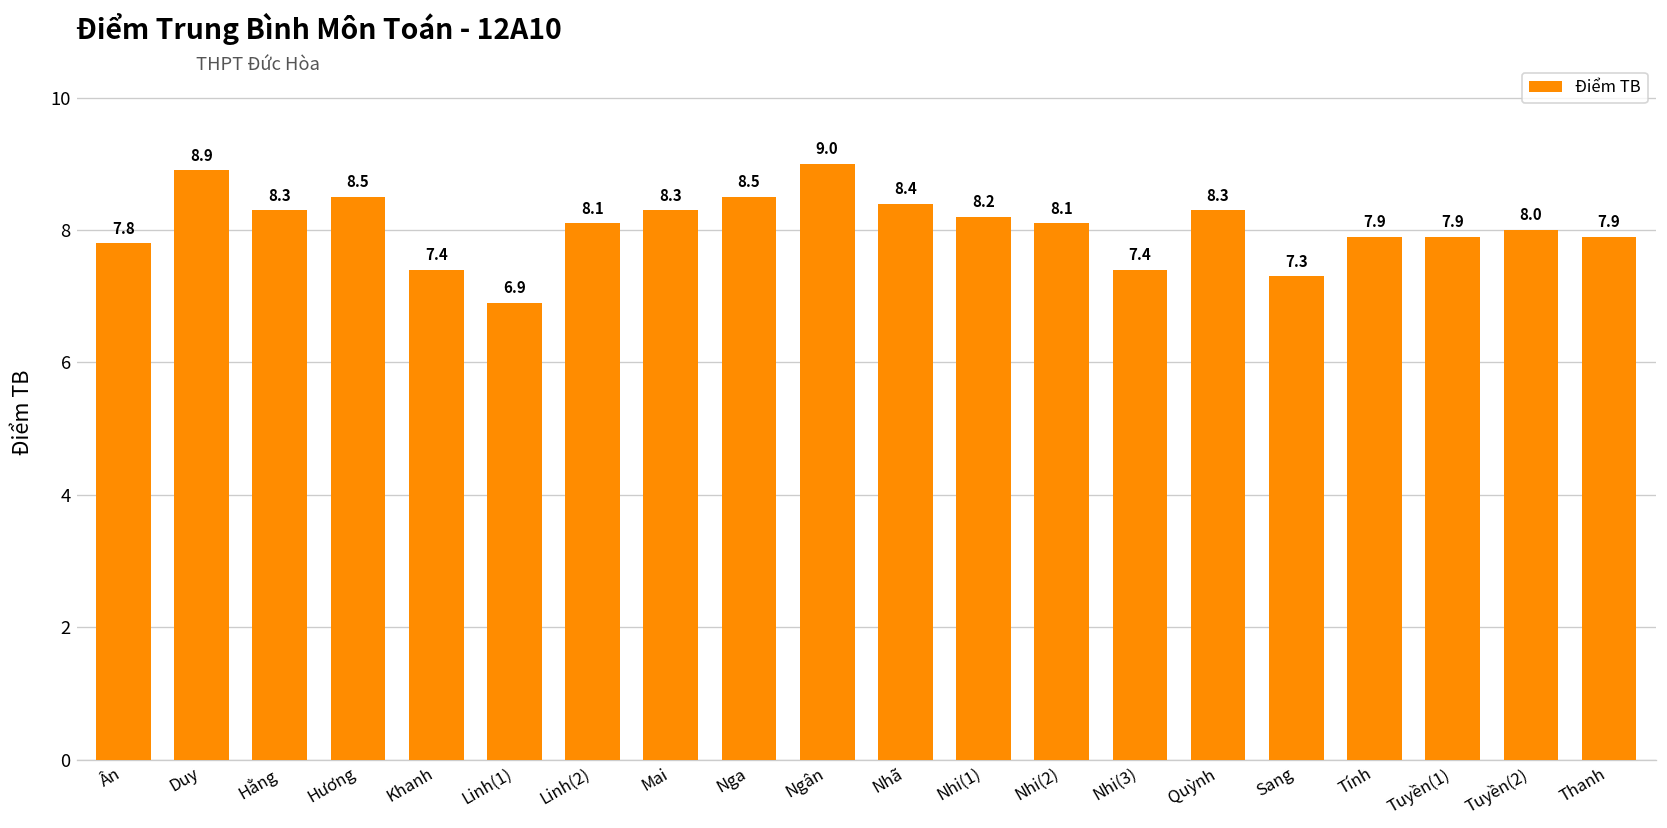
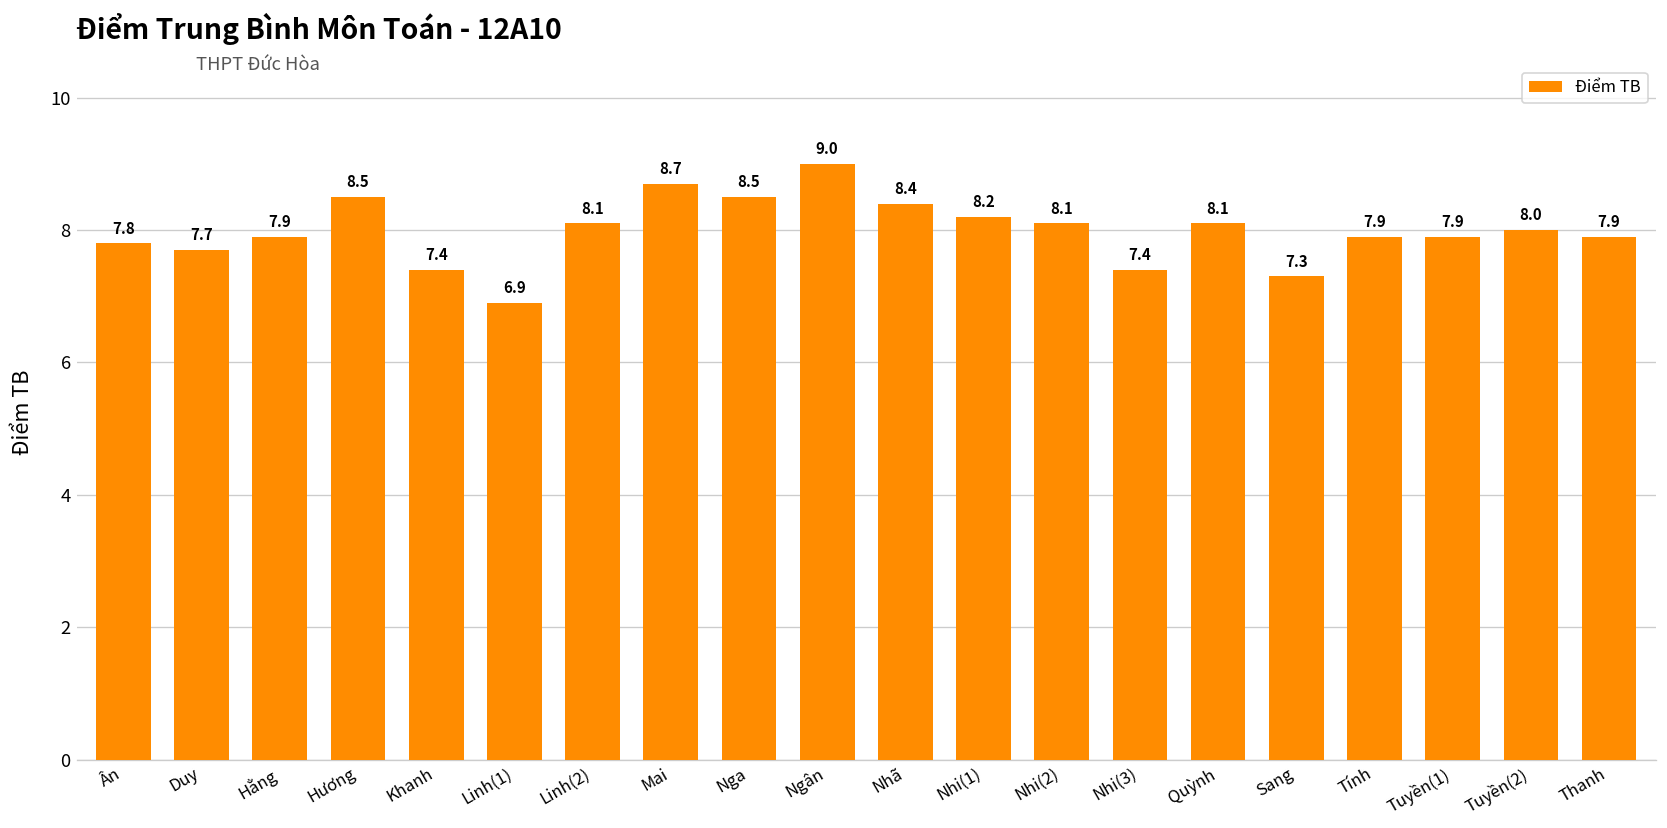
Duy: 8.9 -> 7.7
Hằng: 8.3 -> 7.9
Mai: 8.3 -> 8.7
Quỳnh: 8.3 -> 8.1
